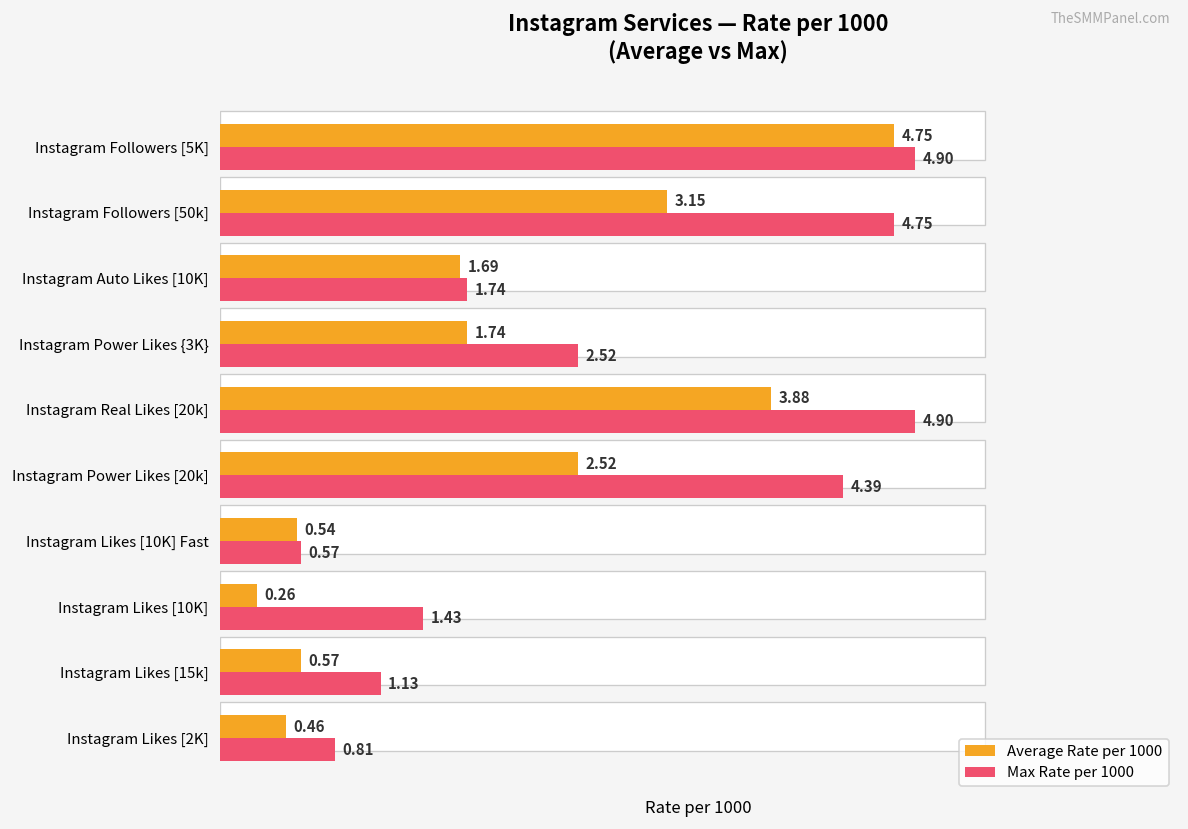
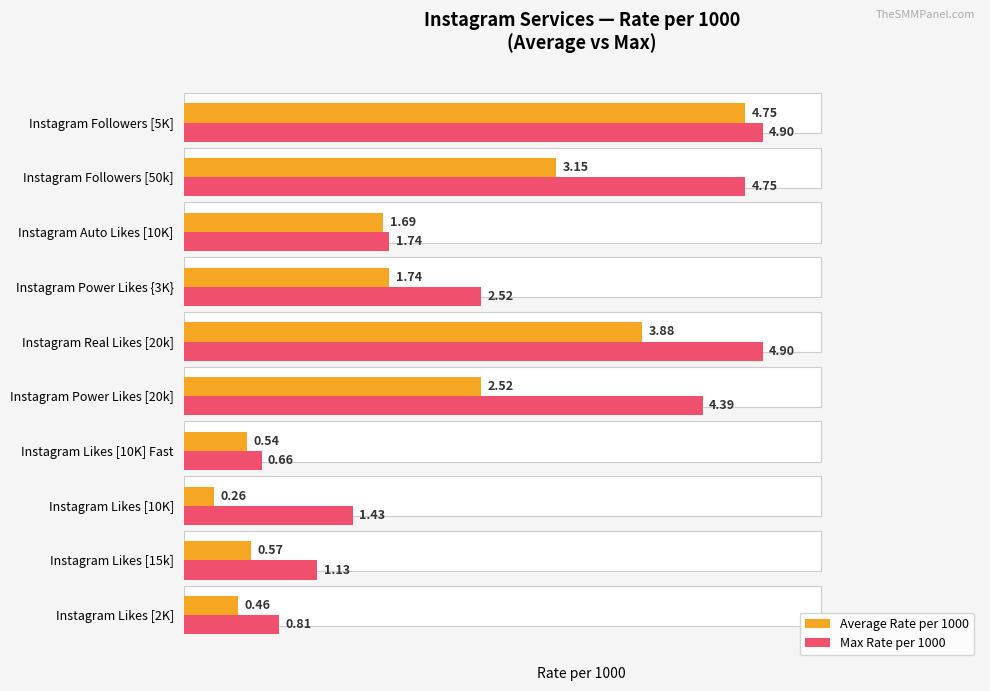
Max Rate per 1000, Instagram Likes [10K] Fast: 0.57 -> 0.66
